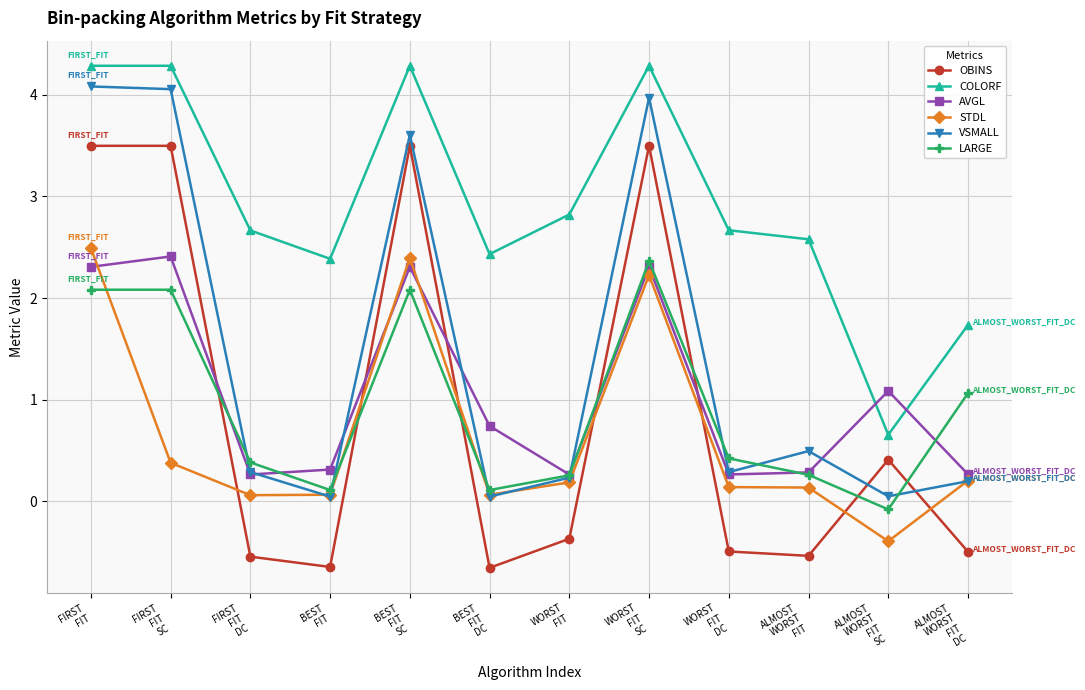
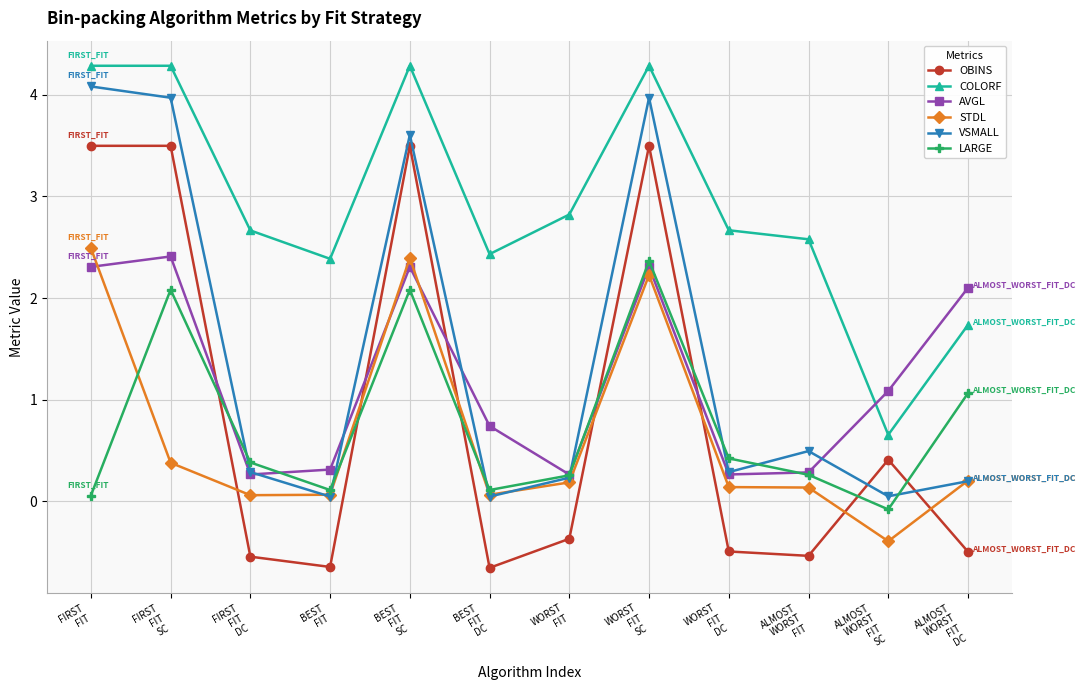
LARGE, FIRST FIT: 2.08 -> 0.05
VSMALL, FIRST FIT SC: 4.06 -> 3.97
AVGL, ALMOST WORST FIT DC: 0.26 -> 2.10
